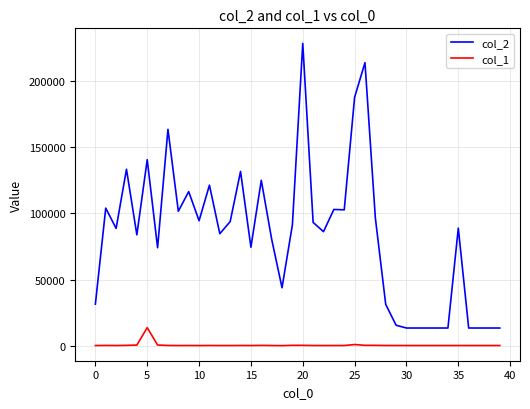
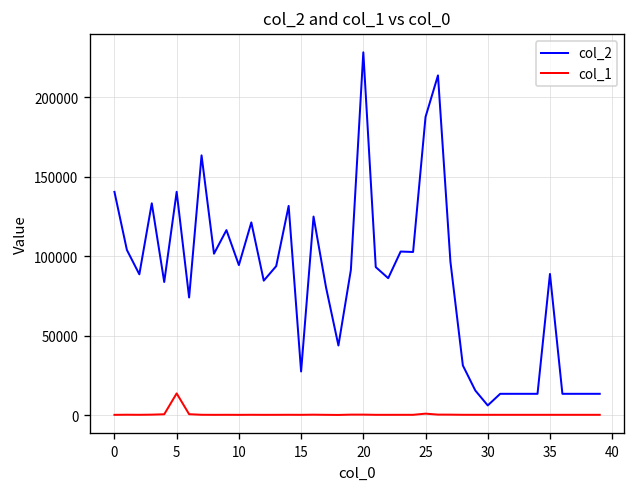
col_2, 0: 31000 -> 140000
col_2, 15: 74000 -> 27000
col_2, 30: 13000 -> 6000
